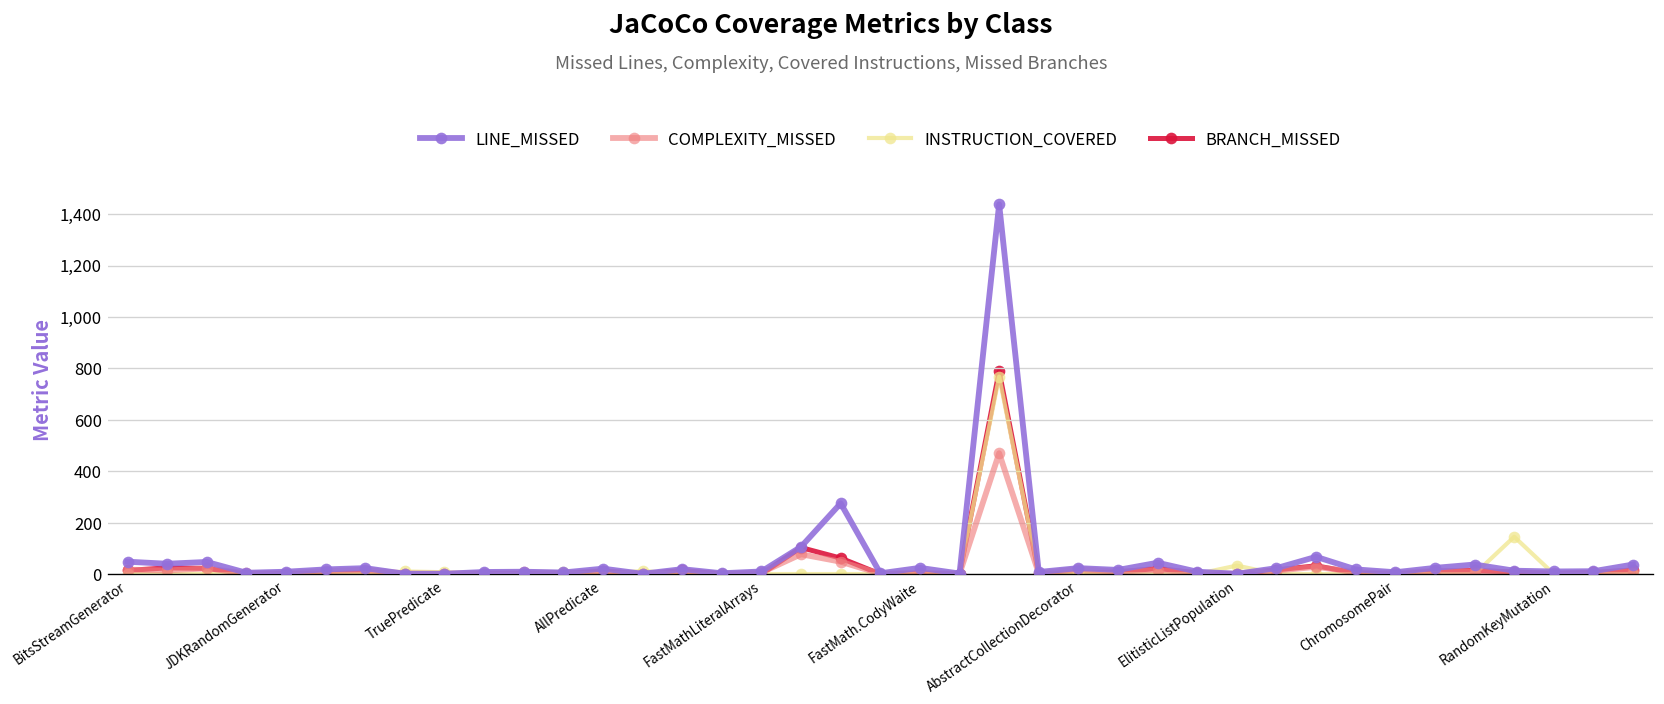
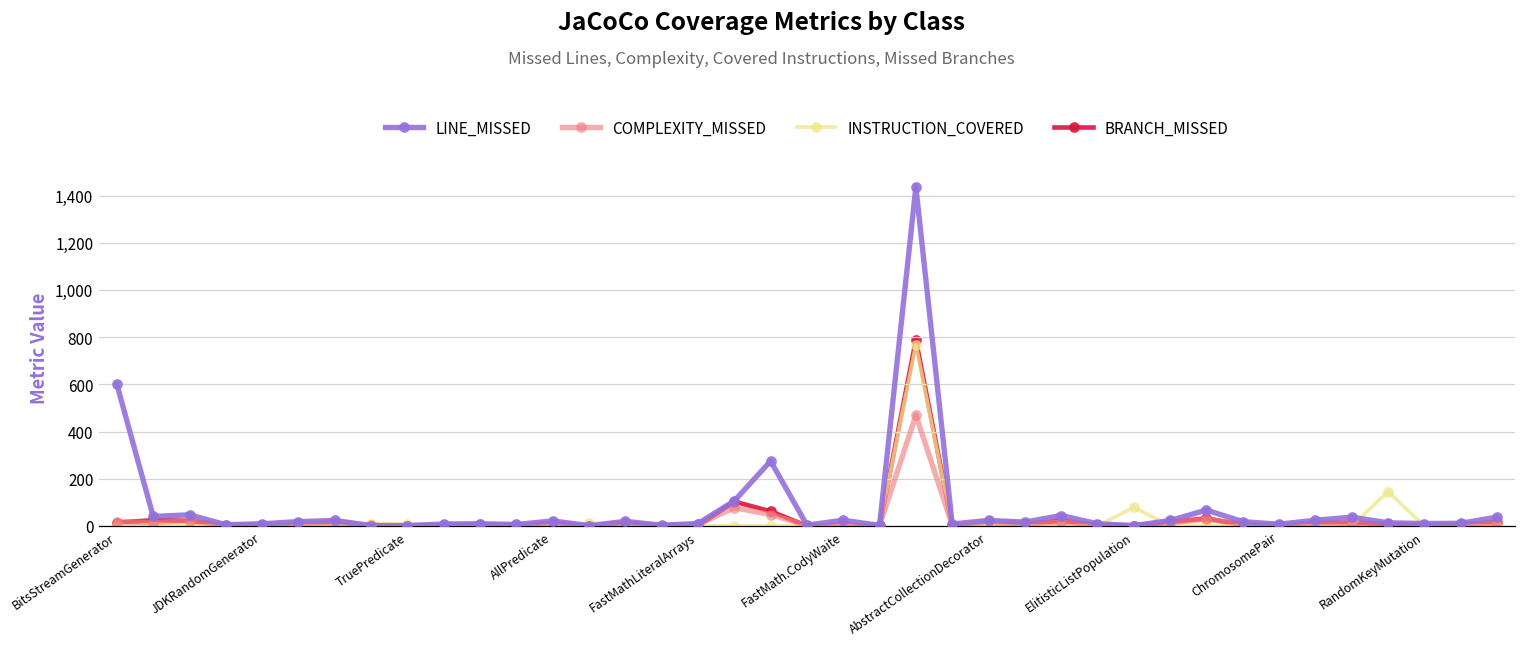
LINE_MISSED, BitsStreamGenerator: 50 -> 600
INSTRUCTION_COVERED, ElitisticListPopulation: 30 -> 80
